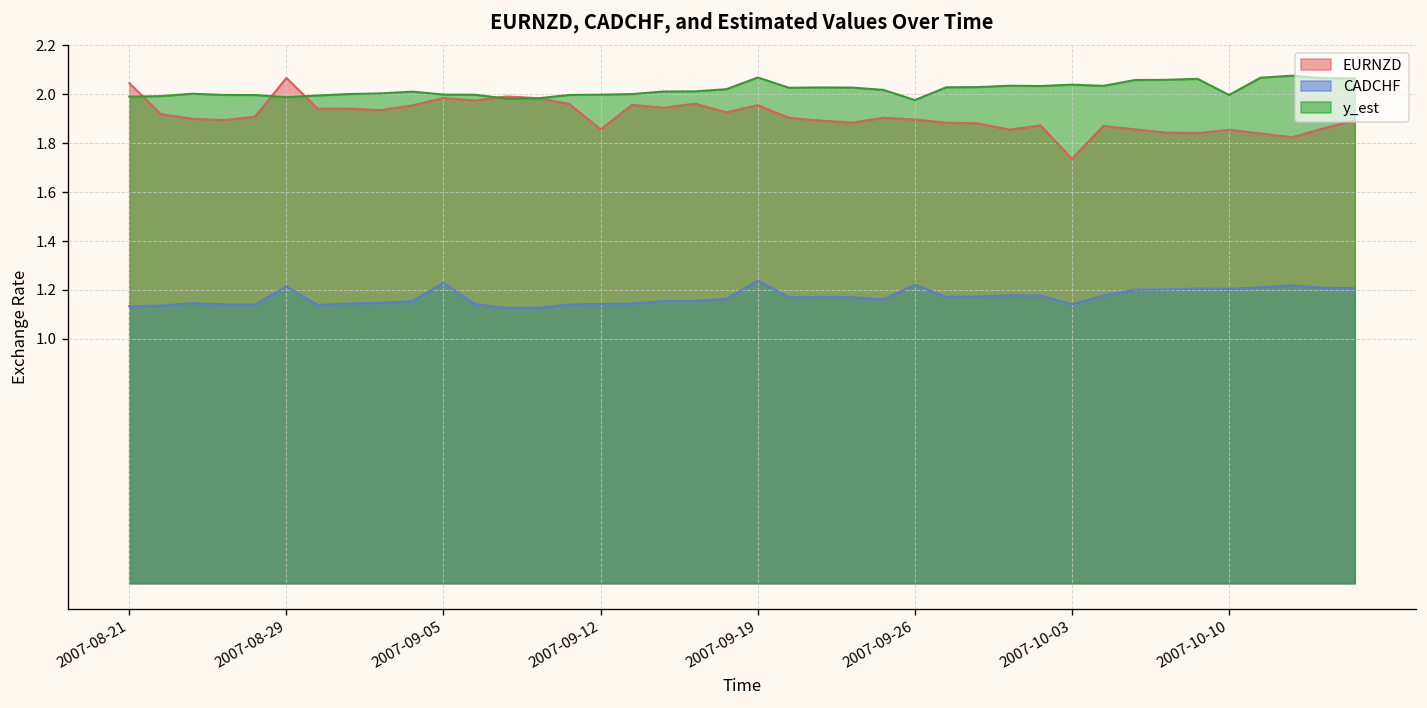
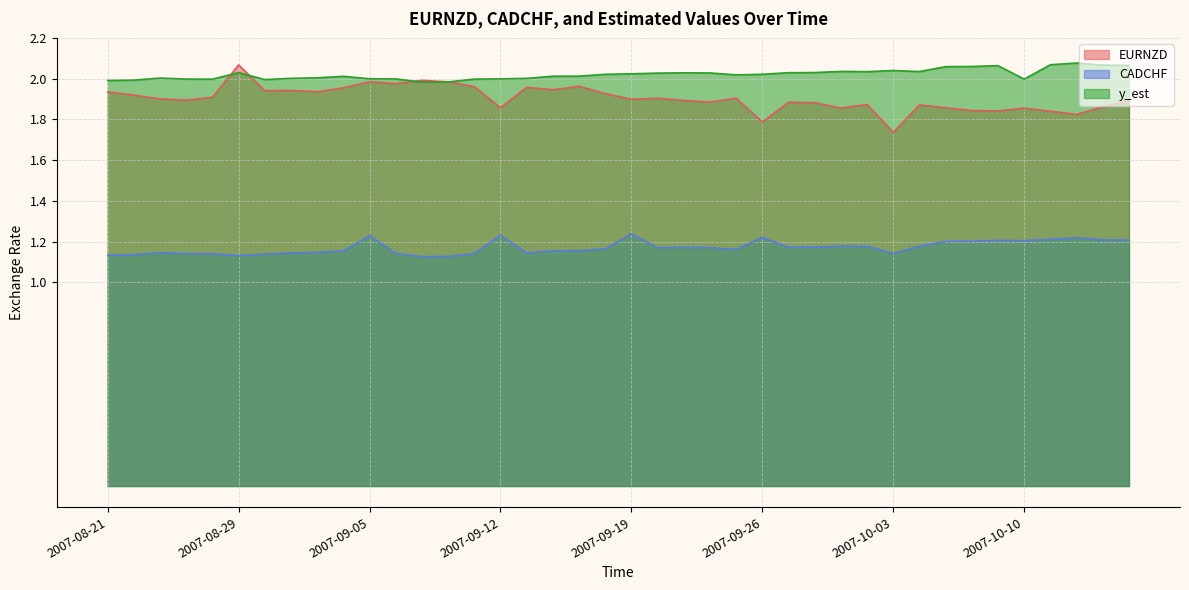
EURNZD, 2007-08-21: 2.05 -> 1.93
CADCHF, 2007-08-29: 1.21 -> 1.13
y_est, 2007-08-29: 1.99 -> 2.03
CADCHF, 2007-09-12: 1.14 -> 1.23
EURNZD, 2007-09-19: 1.96 -> 1.90
y_est, 2007-09-19: 2.07 -> 2.02
EURNZD, 2007-09-26: 1.90 -> 1.79
y_est, 2007-09-26: 1.98 -> 2.02
